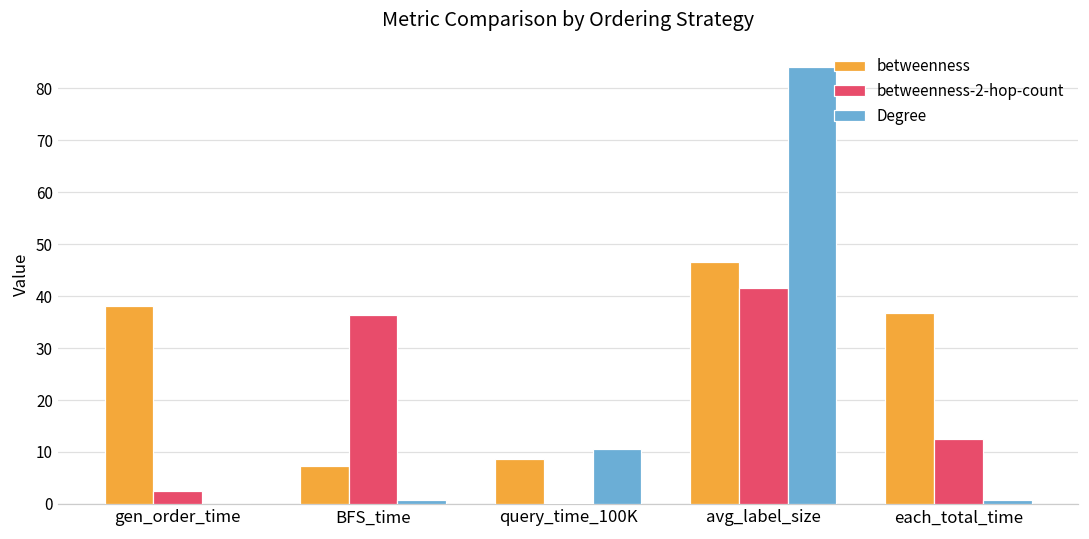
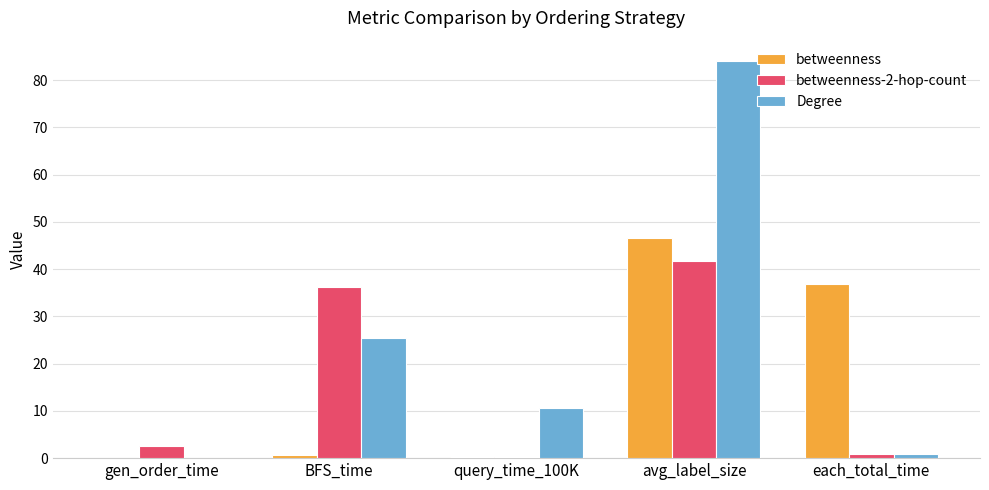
betweenness, gen_order_time: 38 -> 0
betweenness, BFS_time: 7 -> 1
Degree, BFS_time: 1 -> 26
betweenness, query_time_100K: 9 -> 0
betweenness-2-hop-count, each_total_time: 12 -> 1
